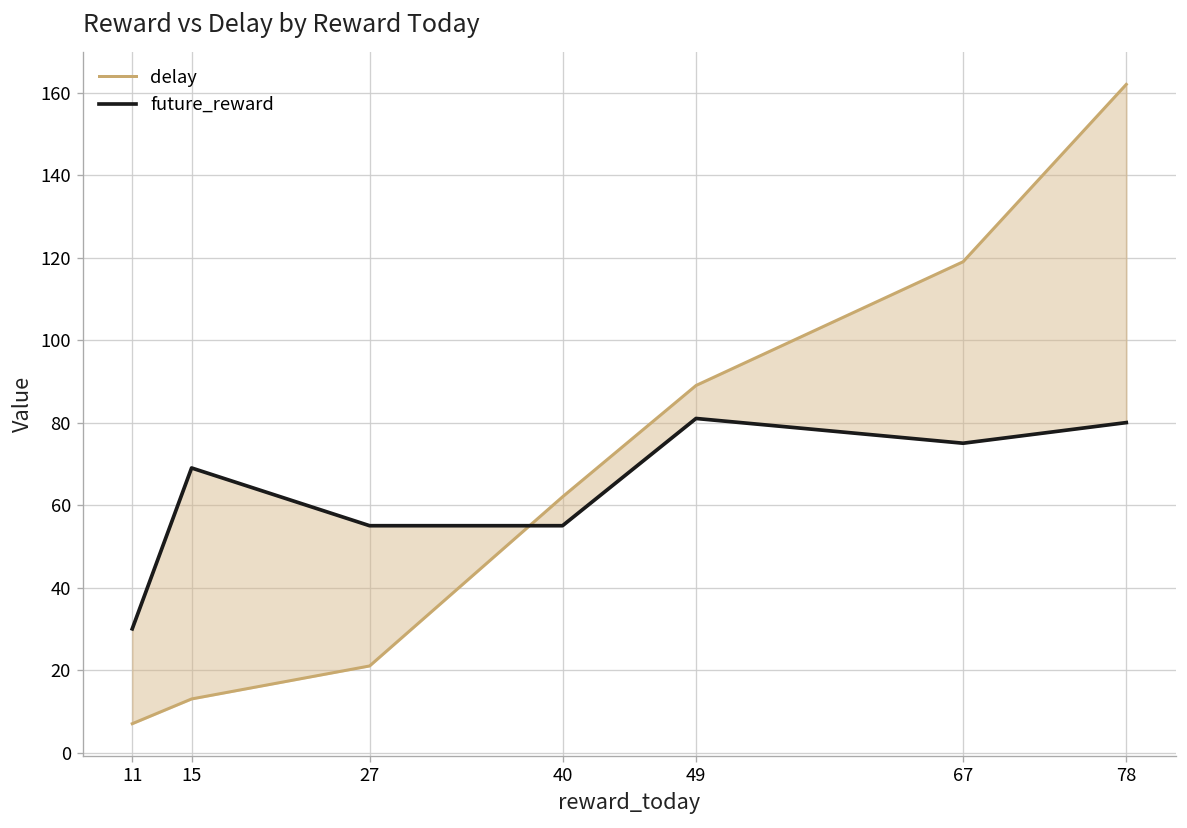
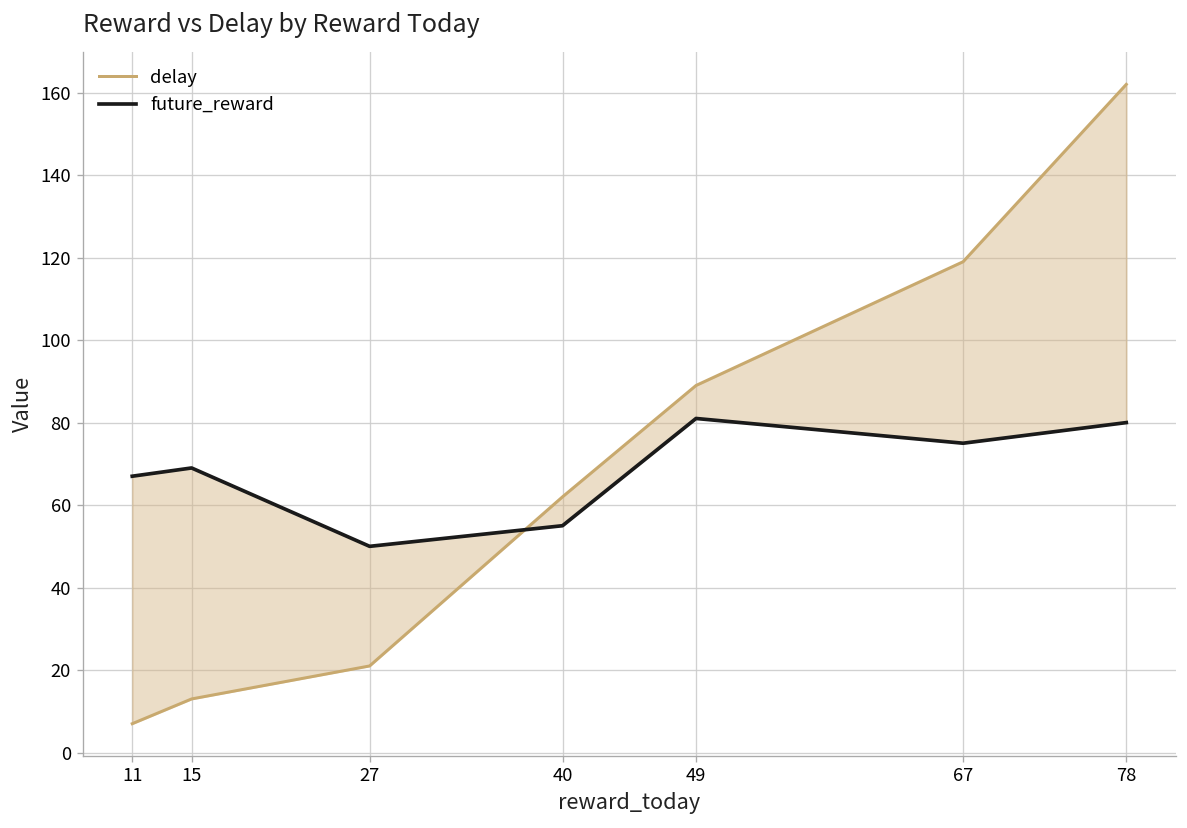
future_reward, 11: 30 -> 67
future_reward, 27: 55 -> 50
